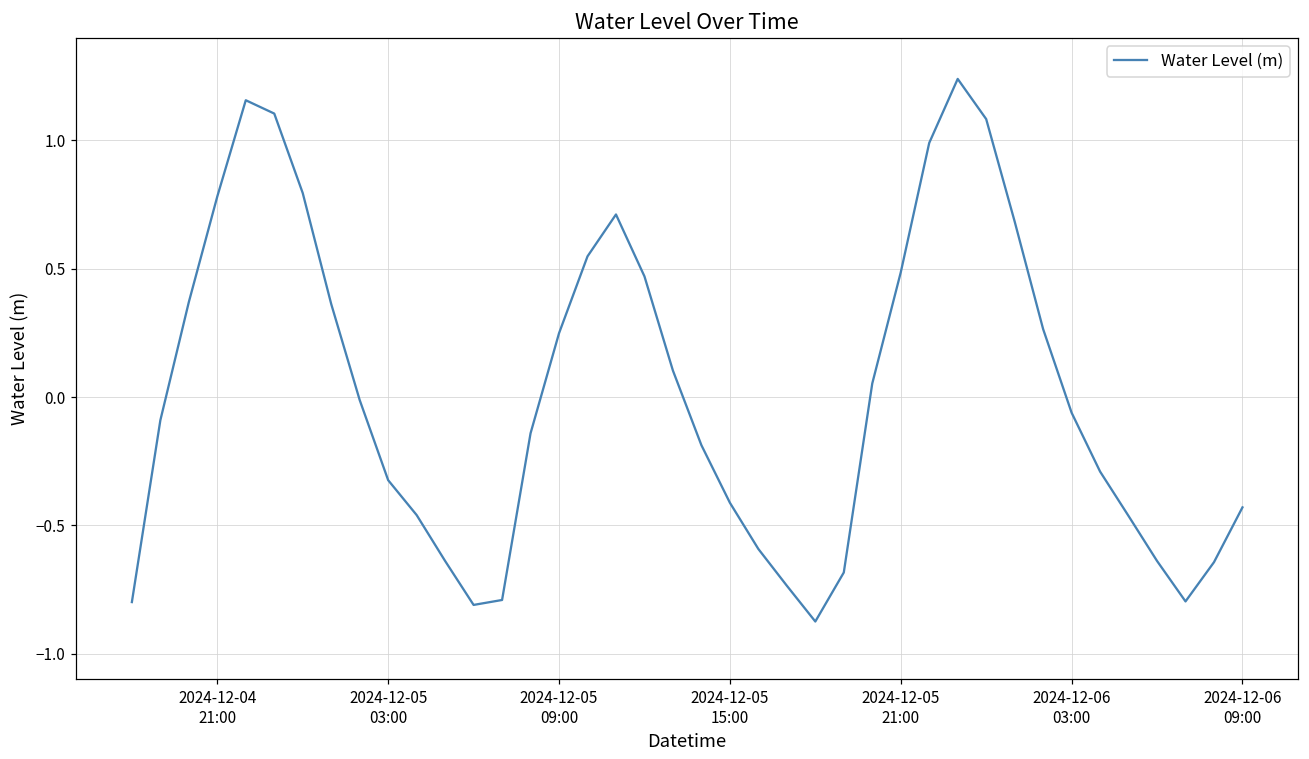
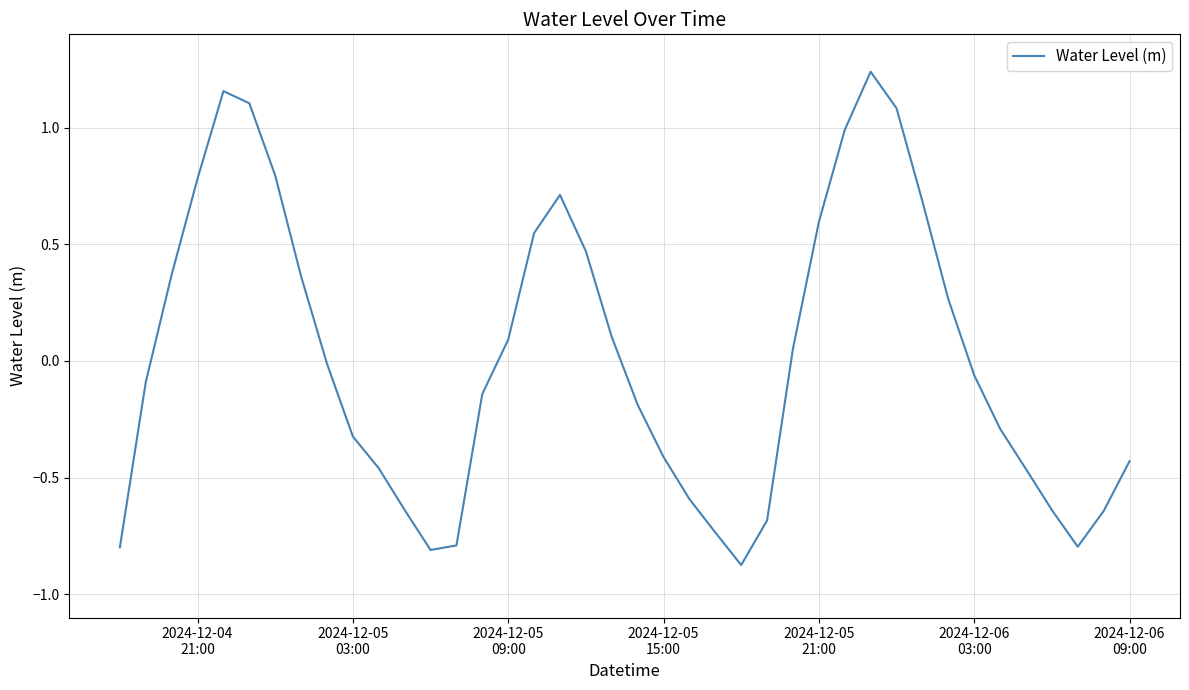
2024-12-05 09:00: 0.25 -> 0.09
2024-12-05 21:00: 0.49 -> 0.60
